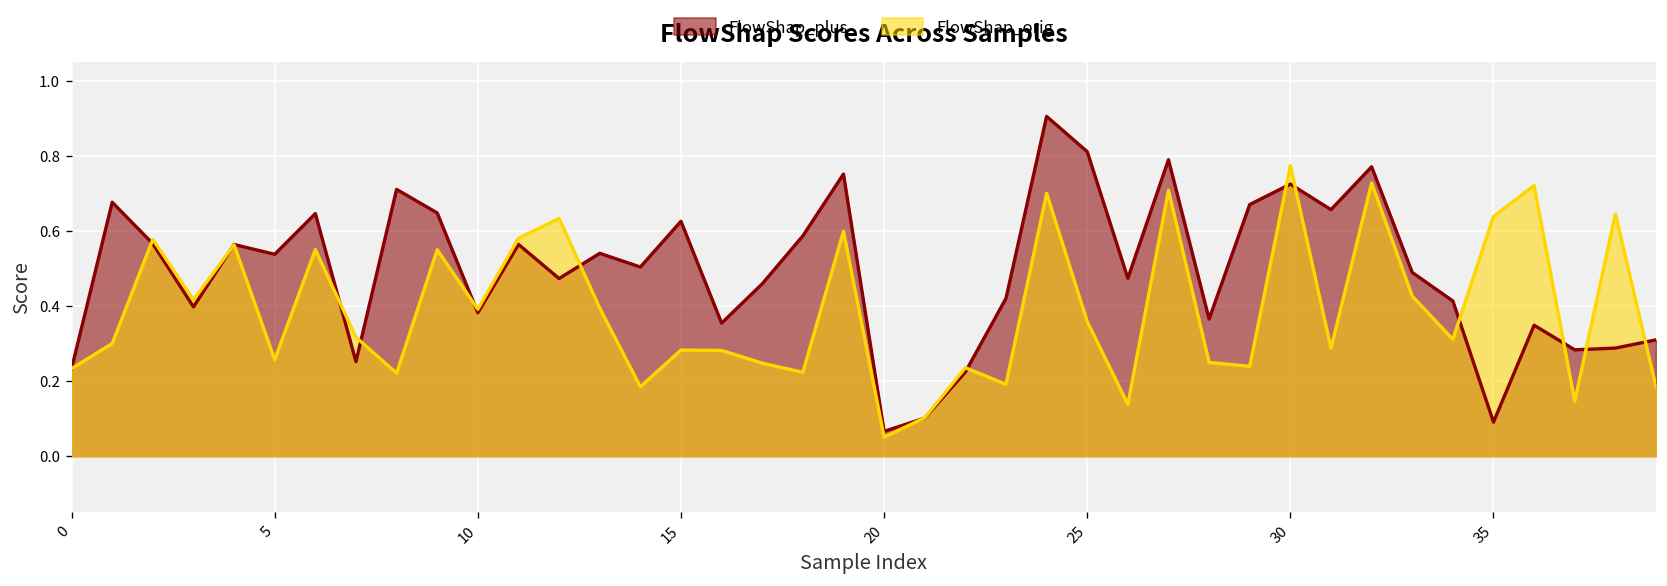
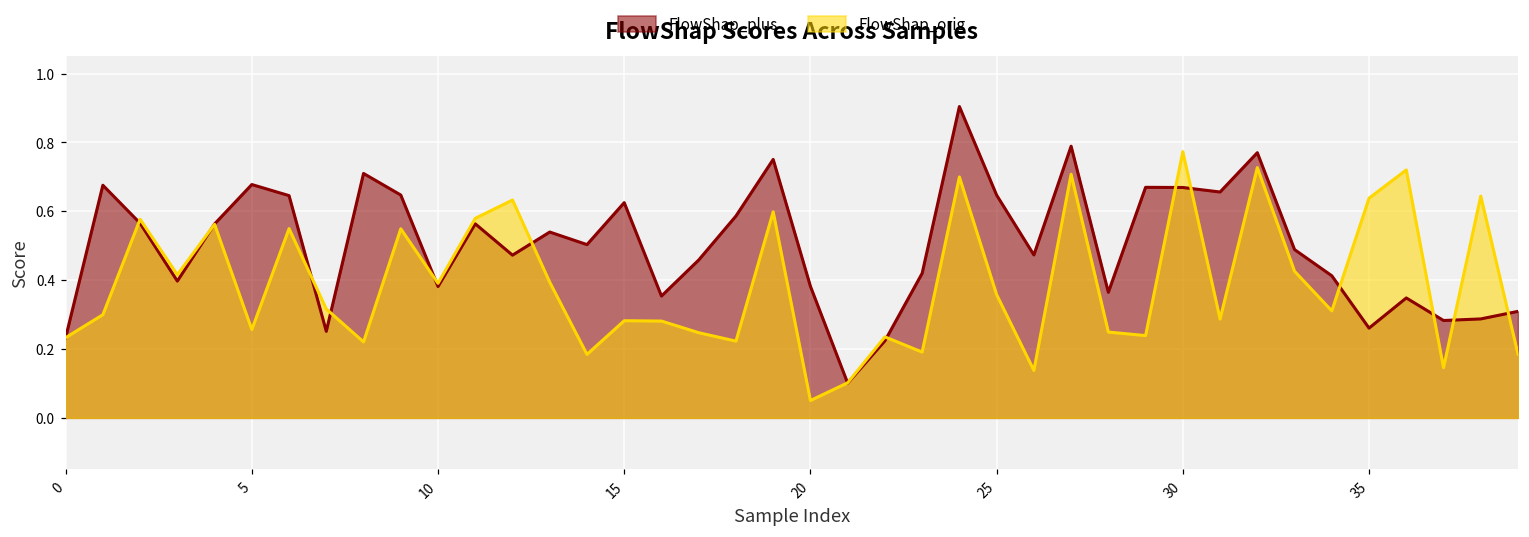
FlowShap_plus, 5: 0.54 -> 0.68
FlowShap_plus, 20: 0.07 -> 0.38
FlowShap_plus, 25: 0.81 -> 0.65
FlowShap_plus, 30: 0.72 -> 0.67
FlowShap_plus, 35: 0.09 -> 0.26
